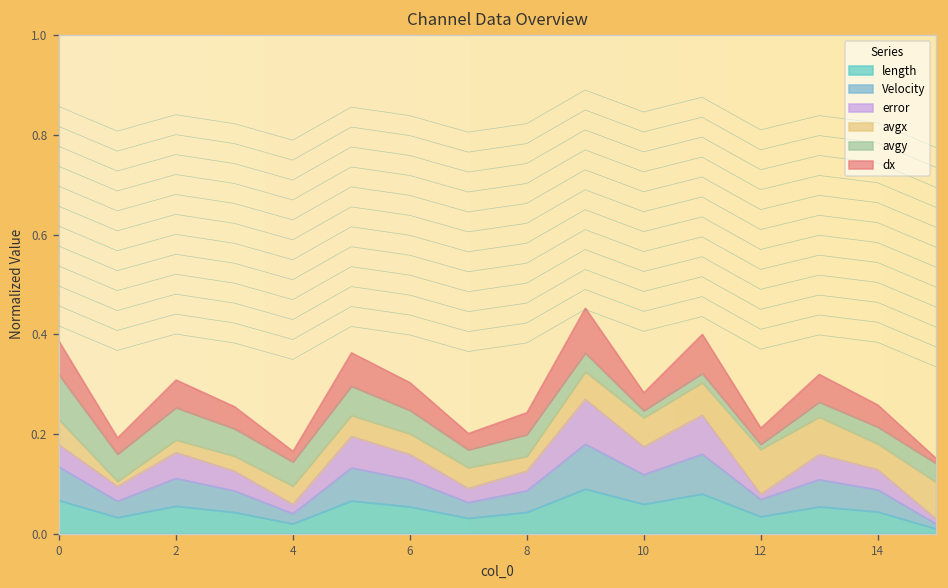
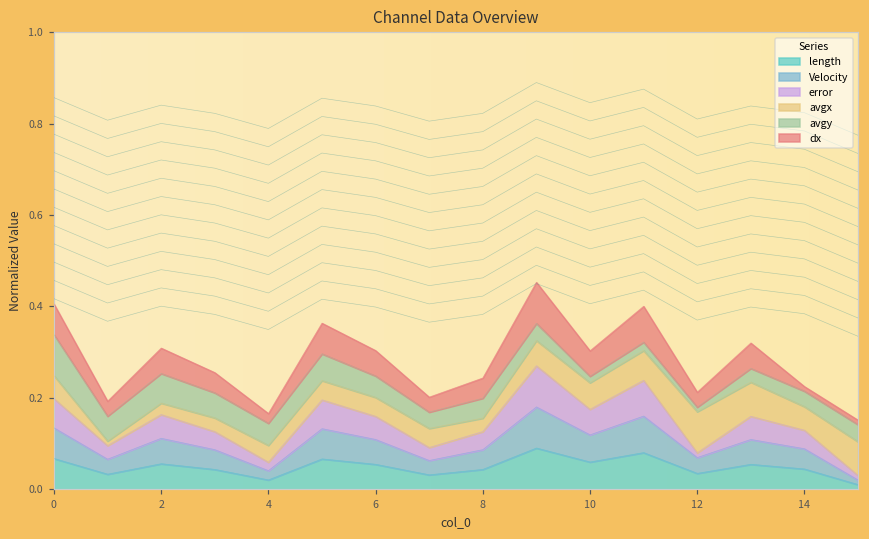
error, 0: 0.04 -> 0.06
dx, 10: 0.04 -> 0.06
dx, 14: 0.04 -> 0.01
